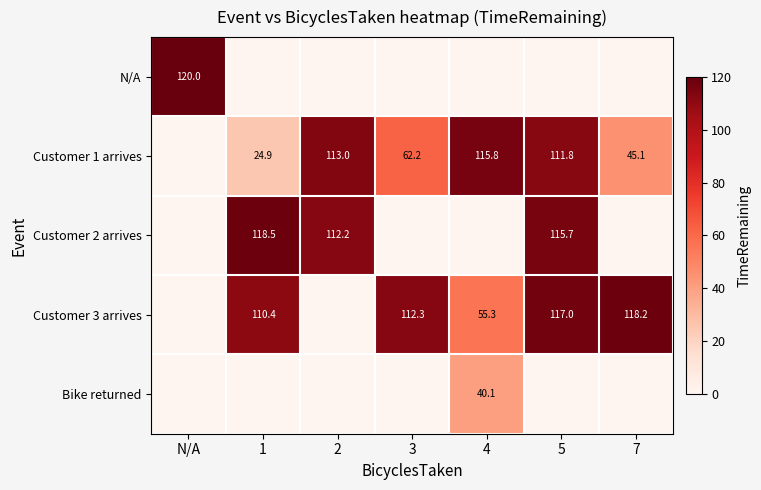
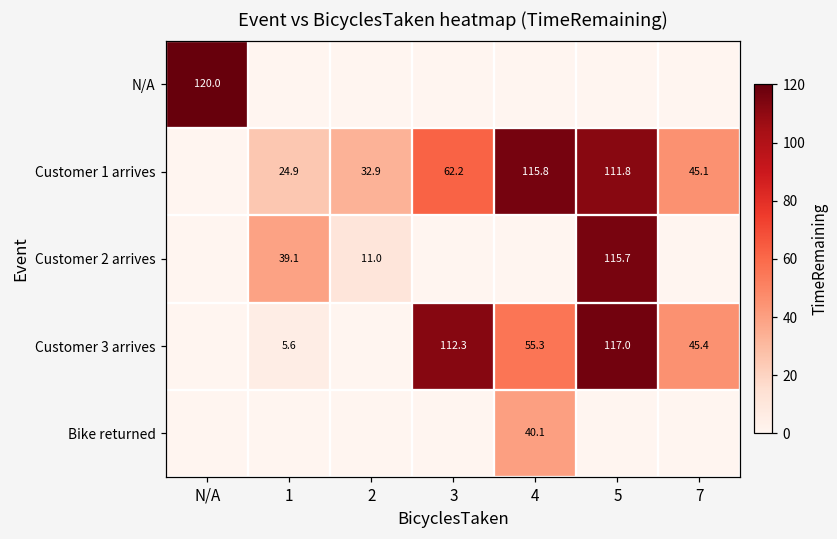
Customer 1 arrives, 2: 113.0 -> 32.9
Customer 2 arrives, 1: 118.5 -> 39.1
Customer 2 arrives, 2: 112.2 -> 11.0
Customer 3 arrives, 1: 110.4 -> 5.6
Customer 3 arrives, 7: 118.2 -> 45.4
